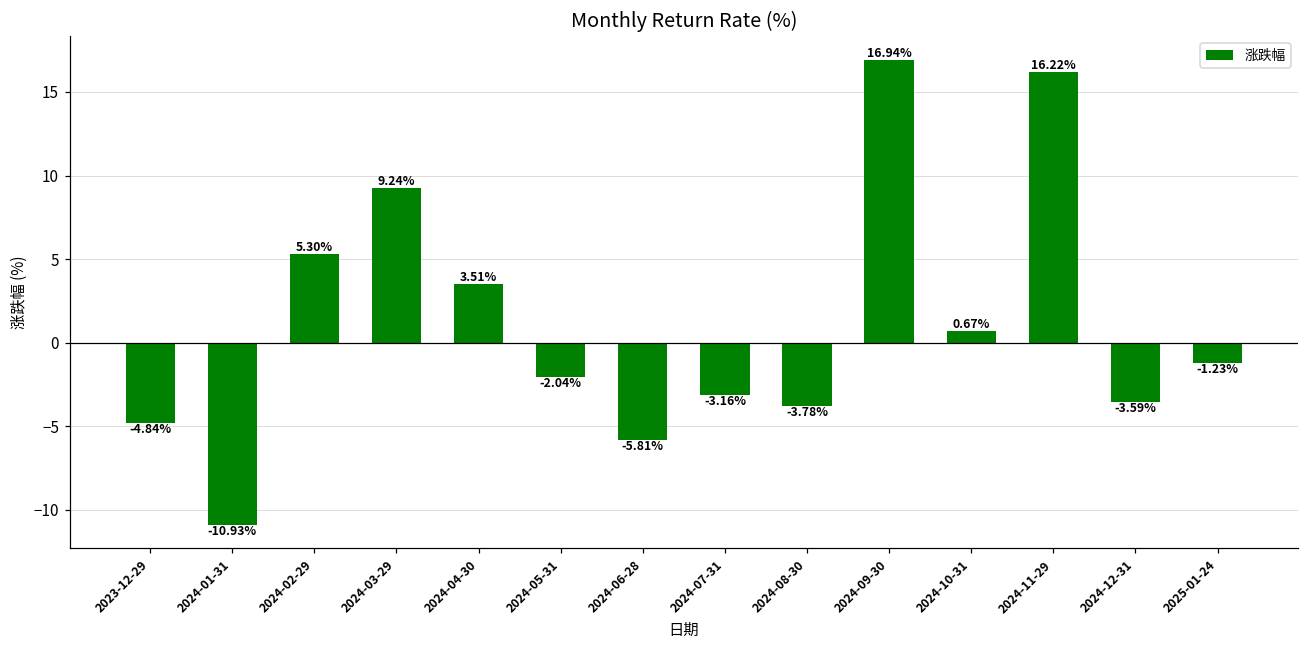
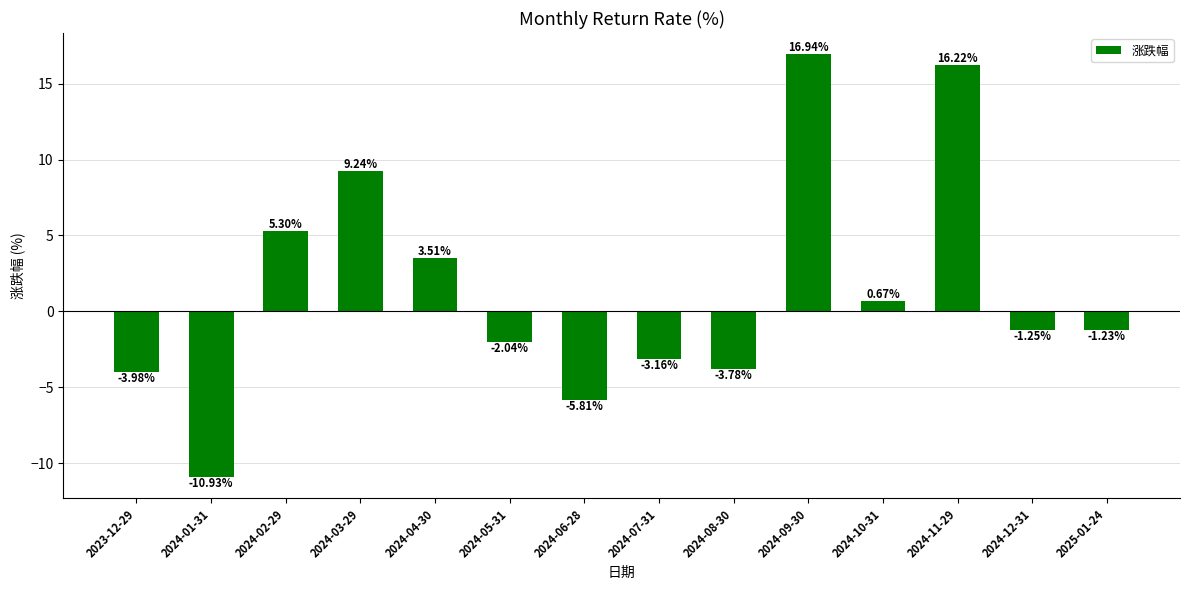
2023-12-29: -4.84% -> -3.98%
2024-12-31: -3.59% -> -1.25%
